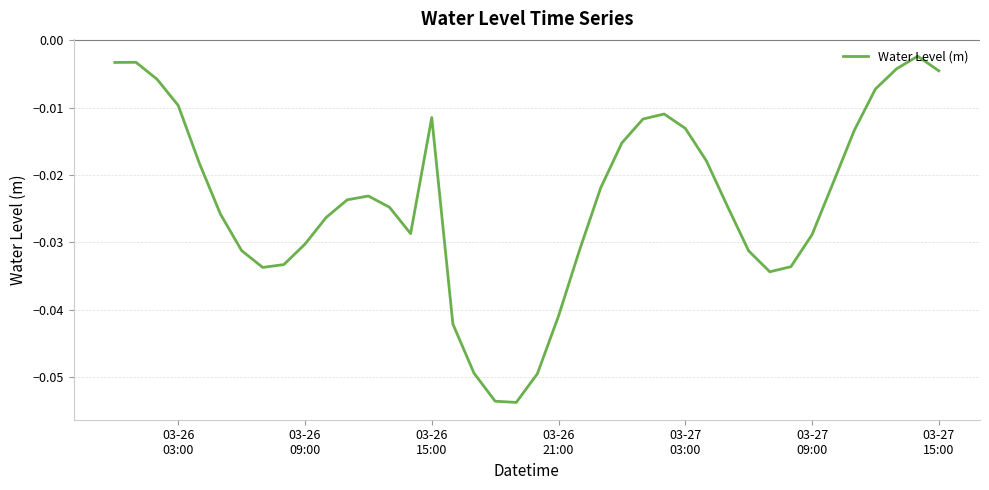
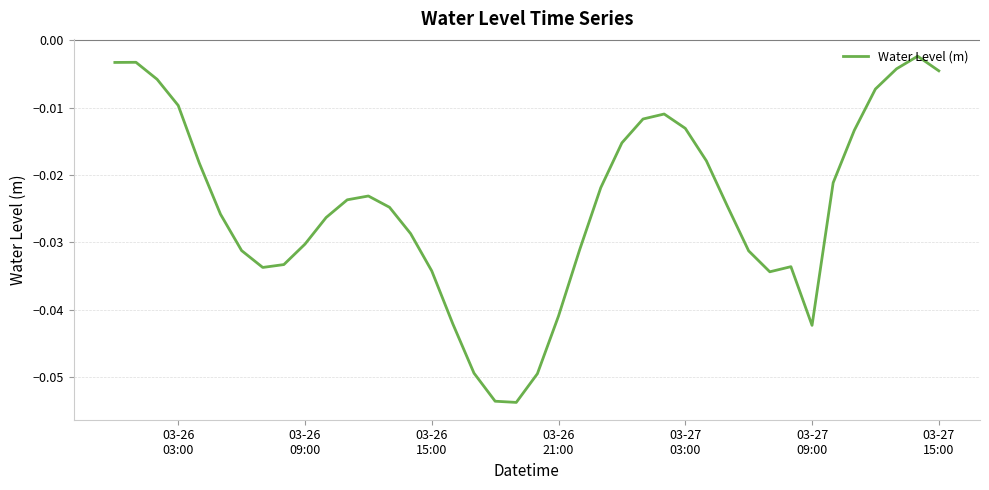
03-26 15:00: -0.011 -> -0.034
03-27 09:00: -0.029 -> -0.042
